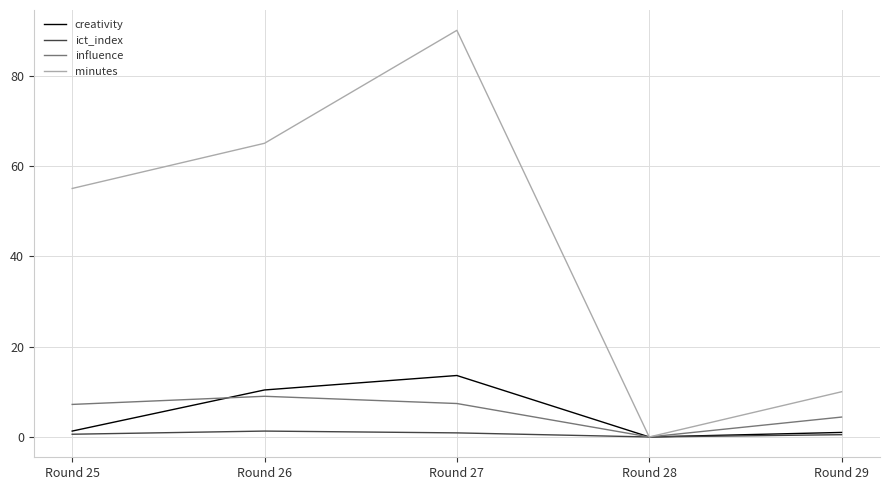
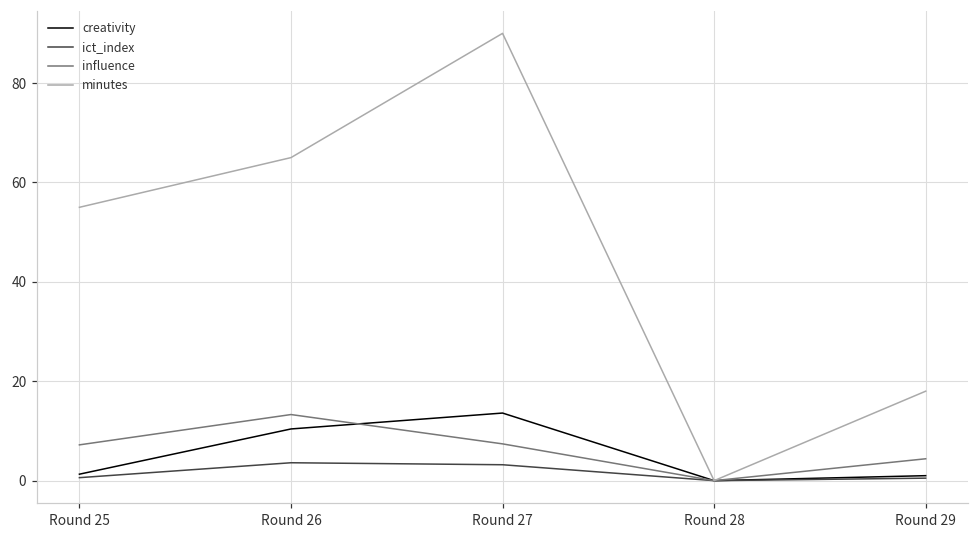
ict_index, Round 26: 1 -> 4
influence, Round 26: 9 -> 13
ict_index, Round 27: 1 -> 3
minutes, Round 29: 10 -> 18
